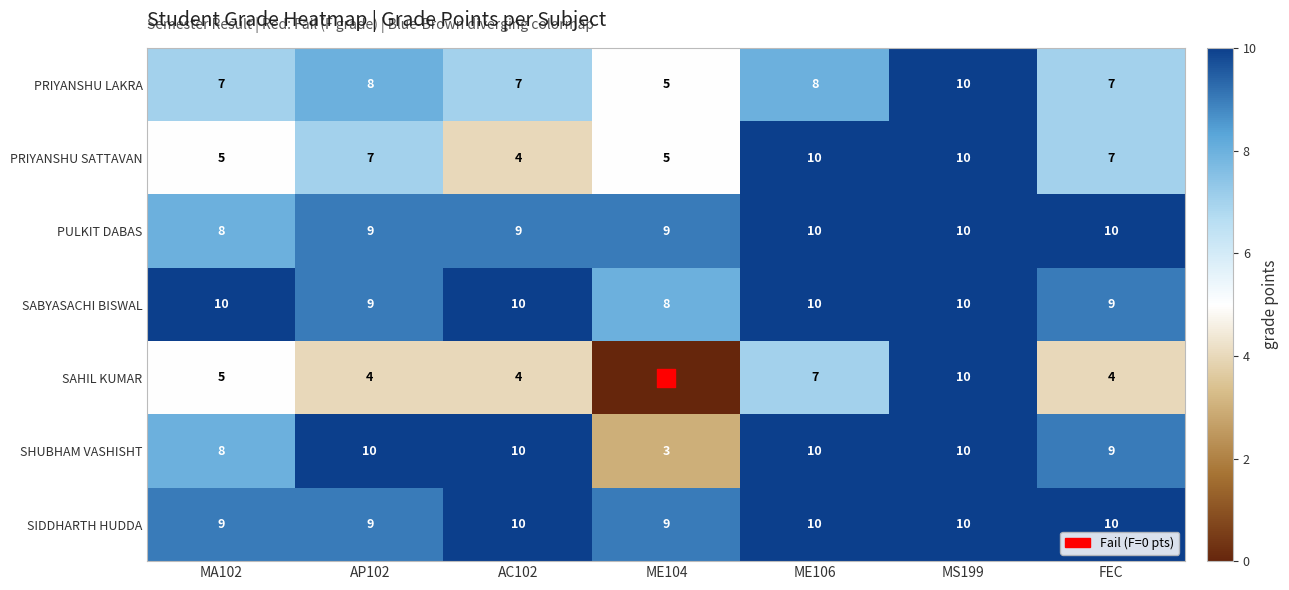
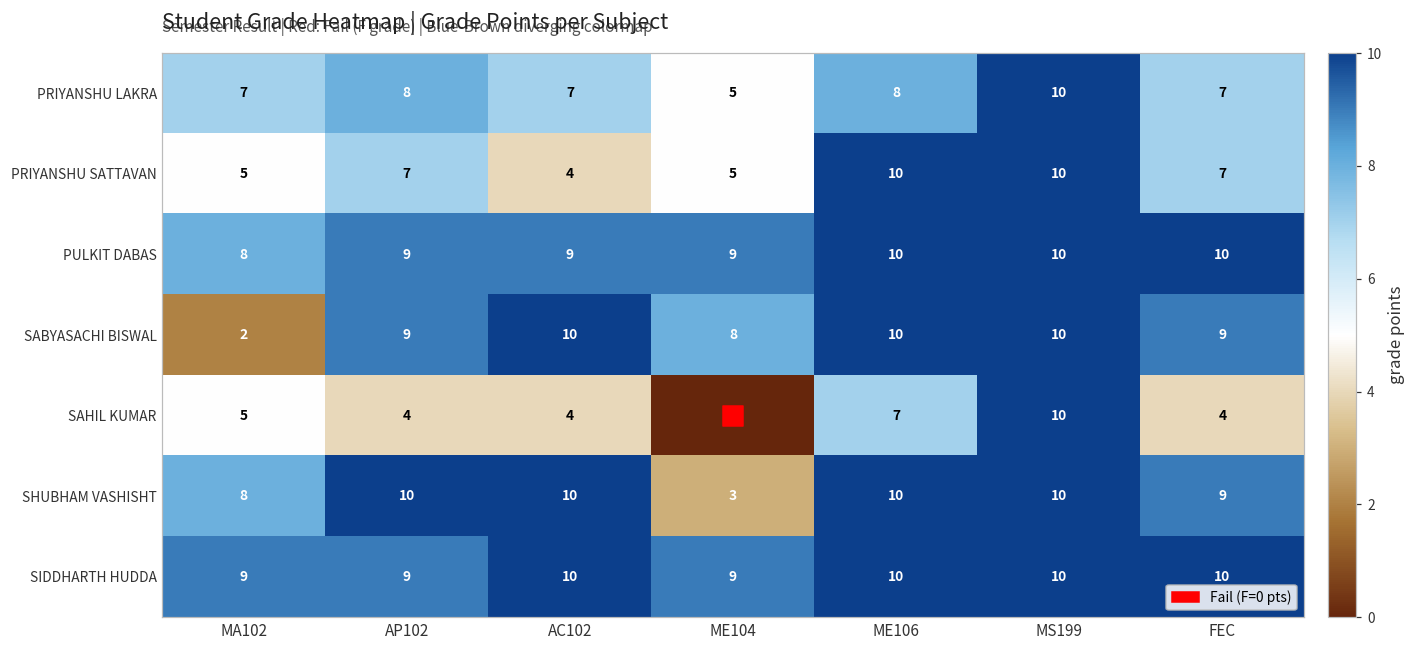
SABYASACHI BISWAL, MA102: 10 -> 2
